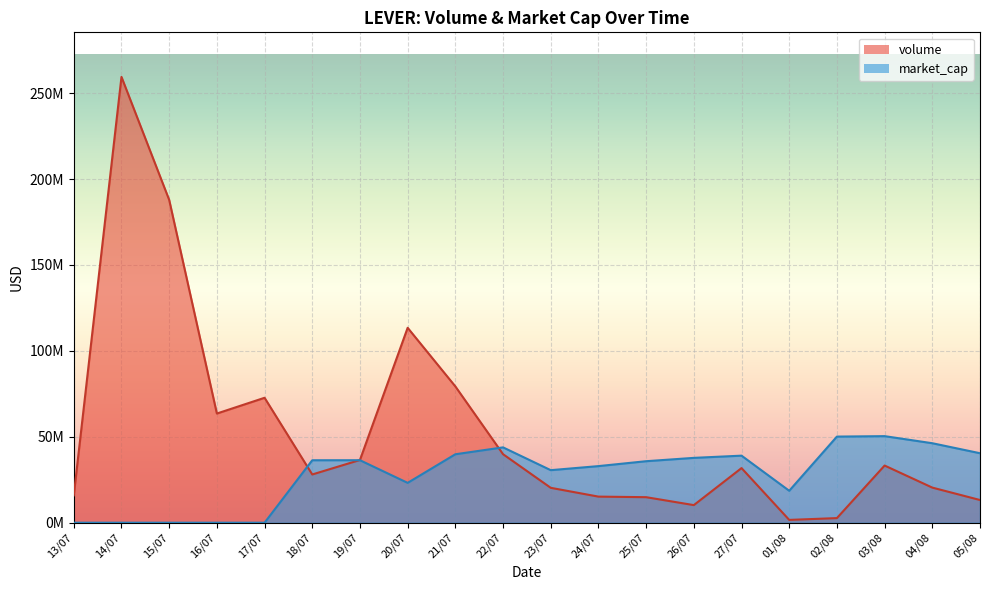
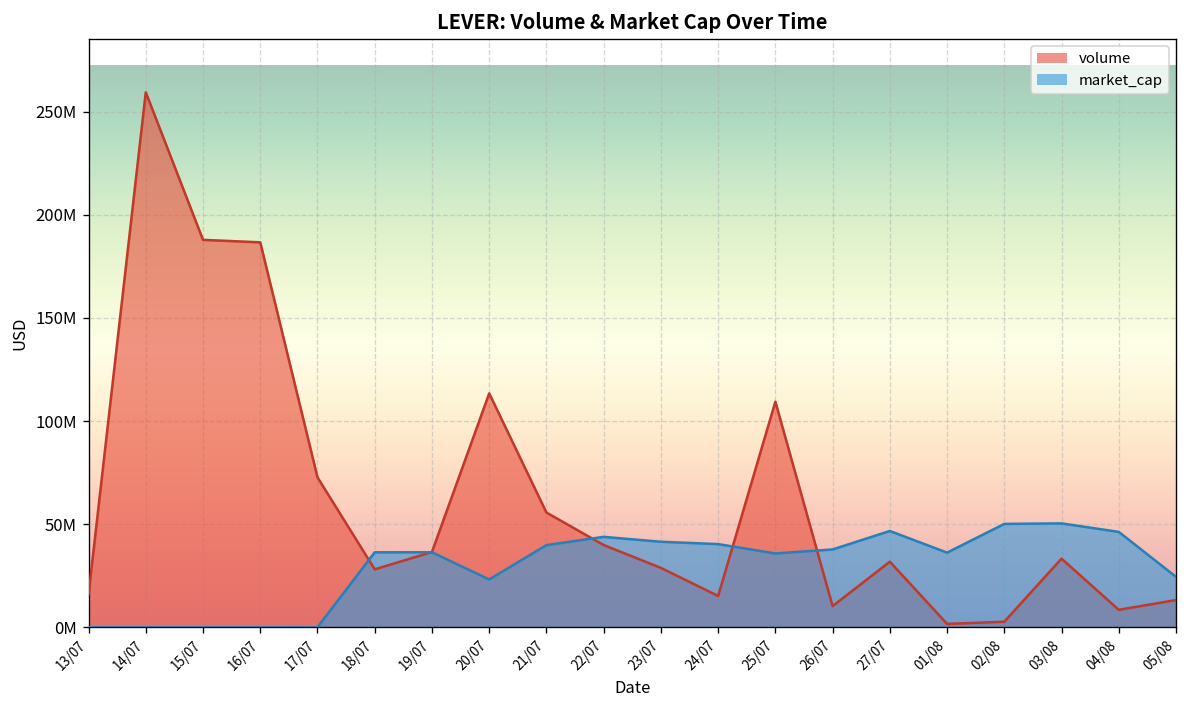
volume, 16/07: 64000000 -> 187000000
volume, 21/07: 79000000 -> 56000000
volume, 23/07: 20000000 -> 29000000
market_cap, 23/07: 31000000 -> 41000000
market_cap, 24/07: 33000000 -> 40000000
volume, 25/07: 15000000 -> 109000000
market_cap, 27/07: 39000000 -> 47000000
market_cap, 01/08: 19000000 -> 36000000
volume, 04/08: 20000000 -> 8000000
market_cap, 05/08: 40000000 -> 24000000
